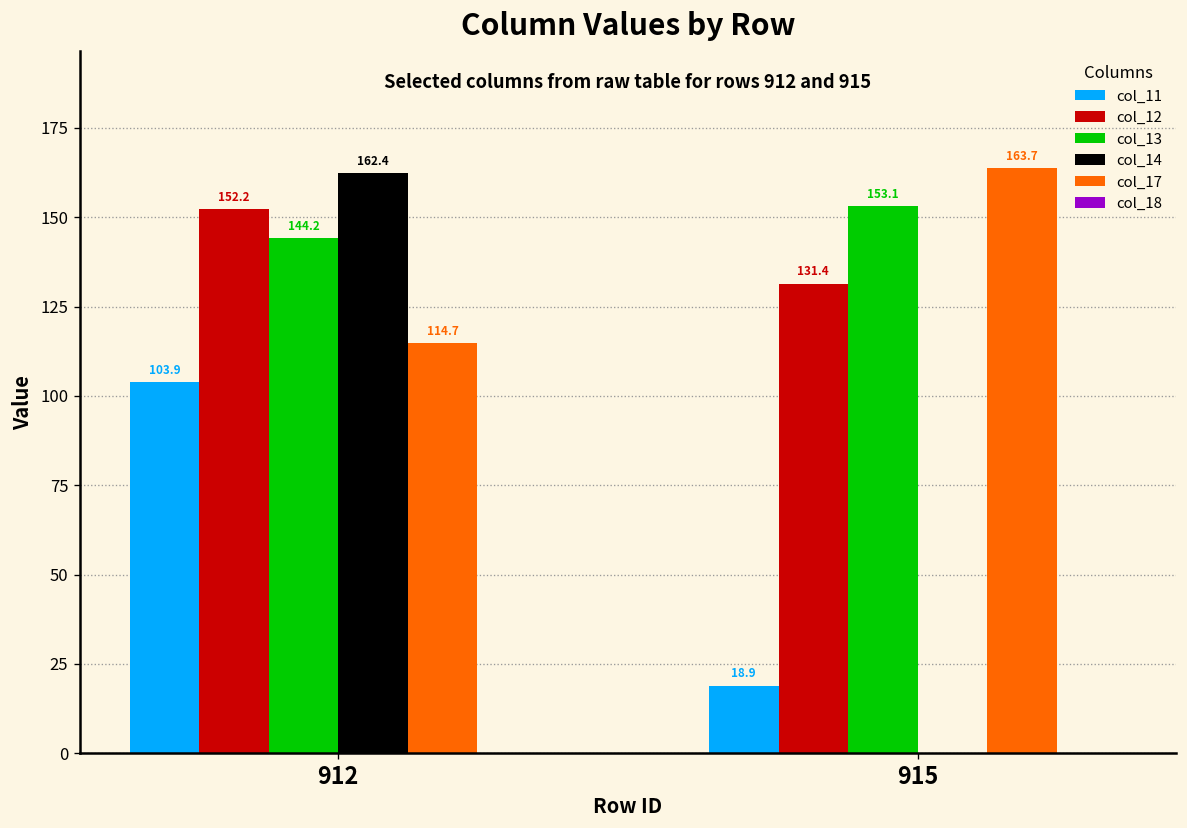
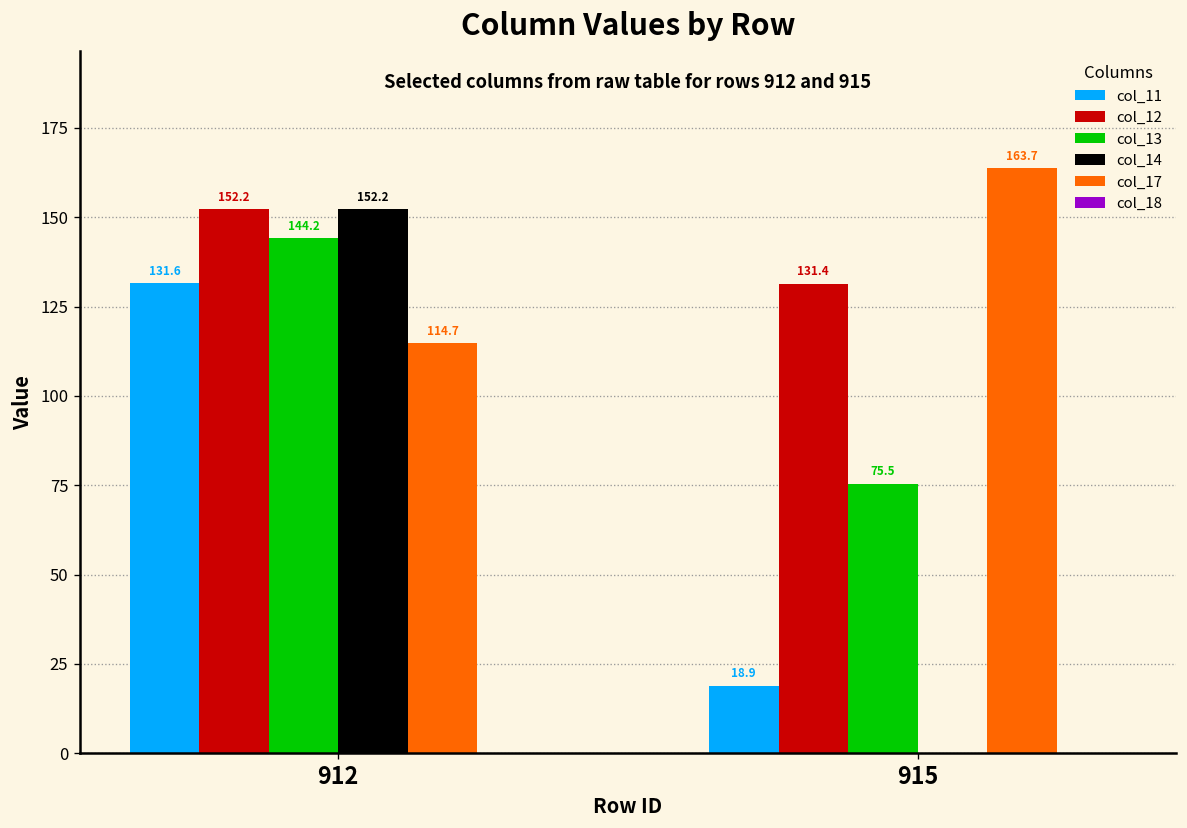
col_11, 912: 103.9 -> 131.6
col_14, 912: 162.4 -> 152.2
col_13, 915: 153.1 -> 75.5
